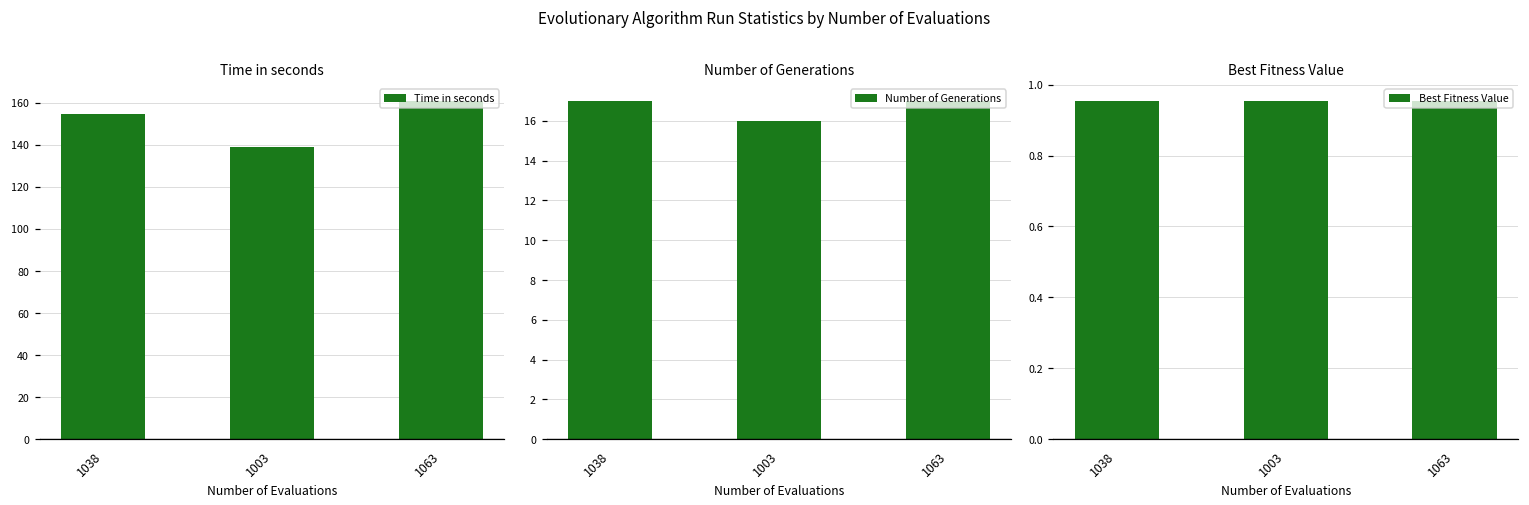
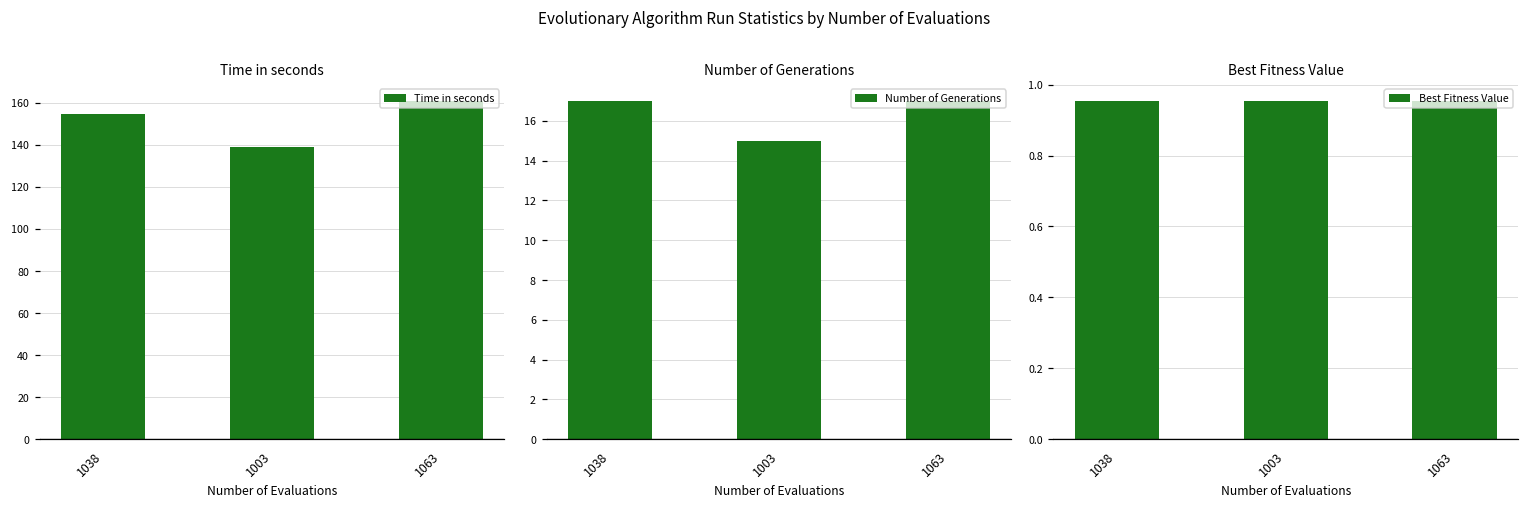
Number of Generations, 1003: 16 -> 15
